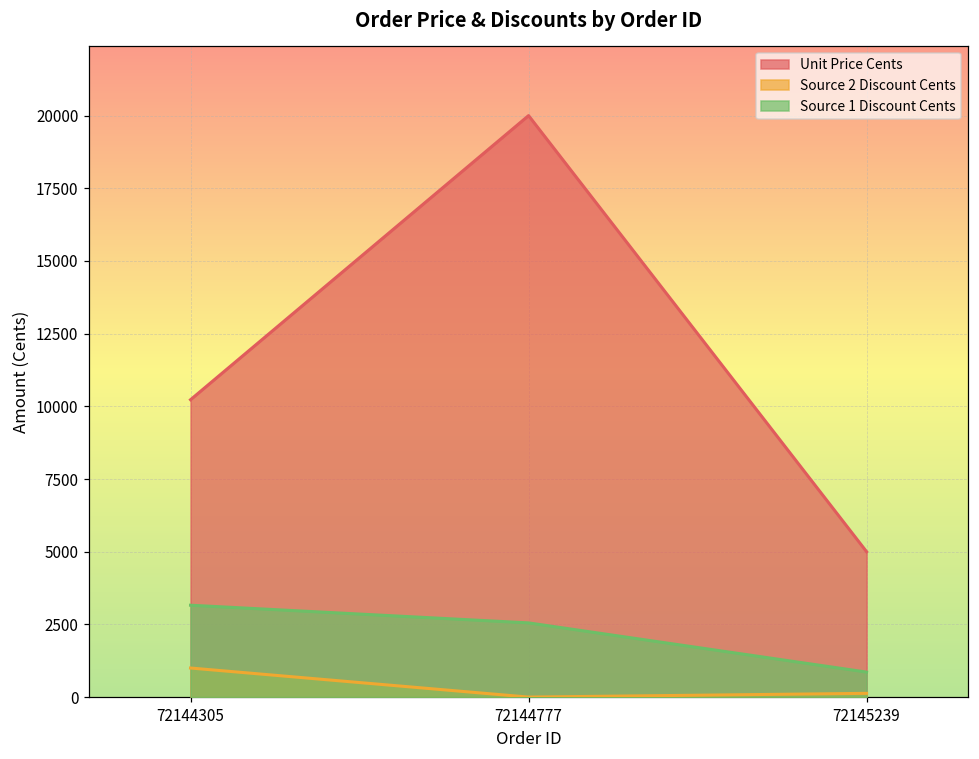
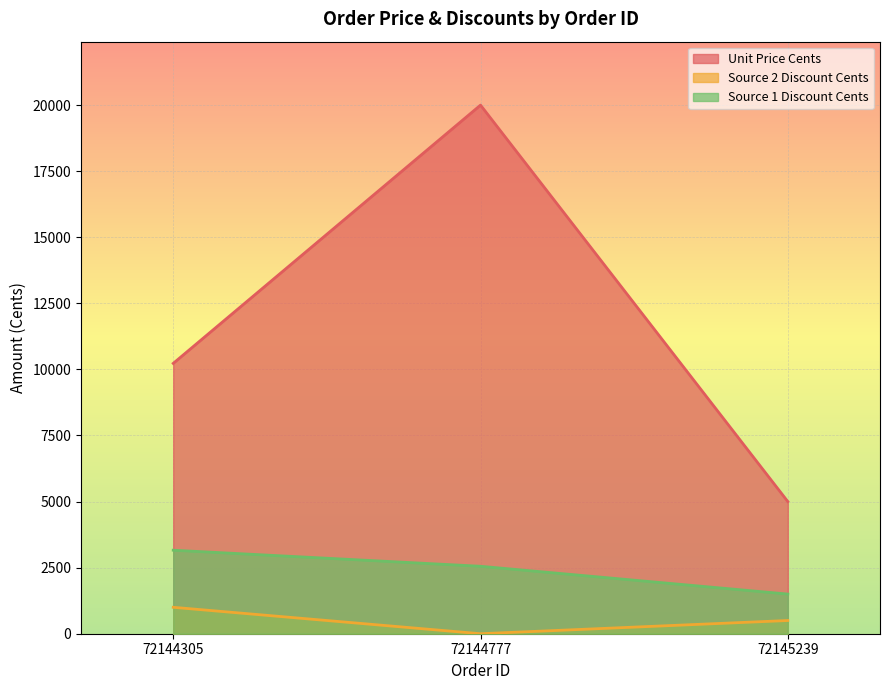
Source 2 Discount Cents, 72145239: 100 -> 500
Source 1 Discount Cents, 72145239: 900 -> 1500
